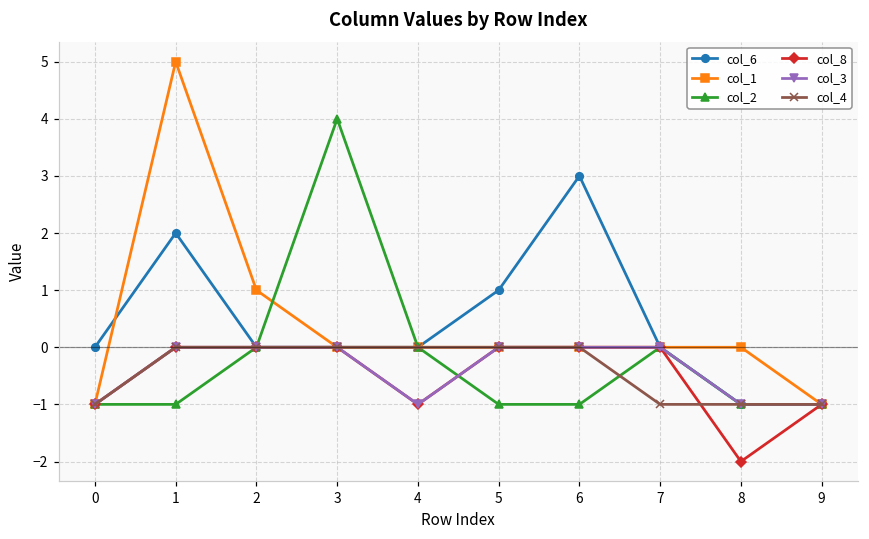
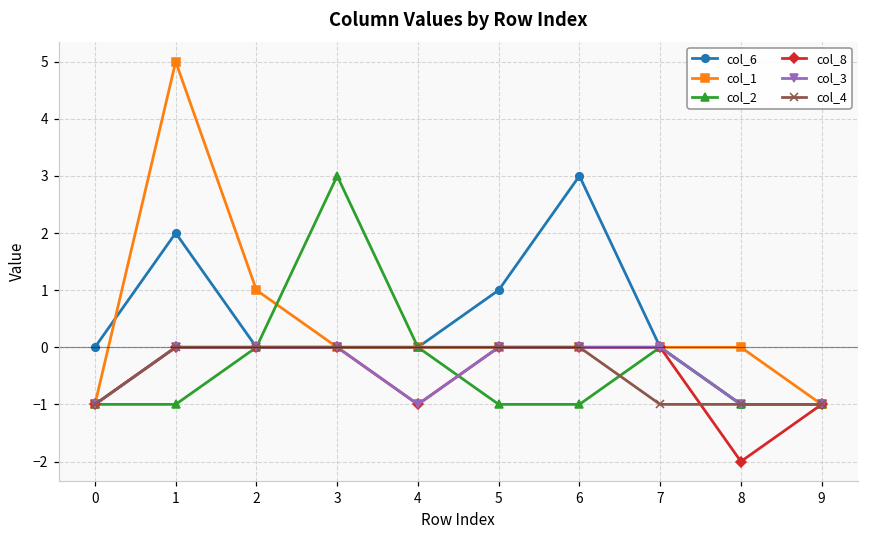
col_2, 3: 4 -> 3
